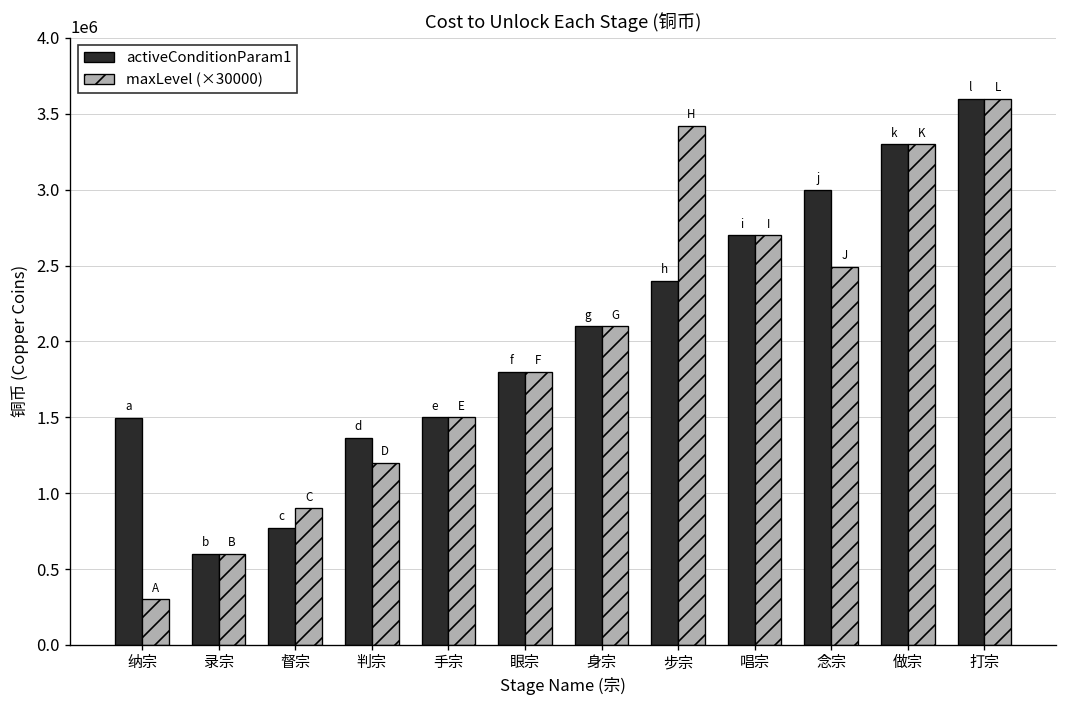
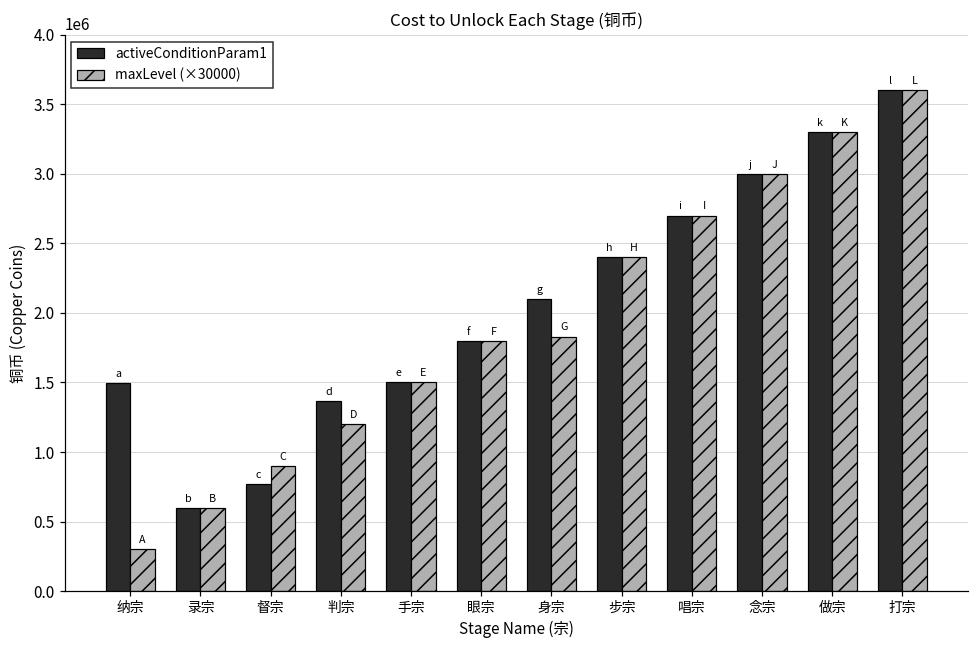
maxLevel (×30000), 身宗: 2100000 -> 1830000
maxLevel (×30000), 步宗: 3420000 -> 2400000
maxLevel (×30000), 念宗: 2490000 -> 3000000
